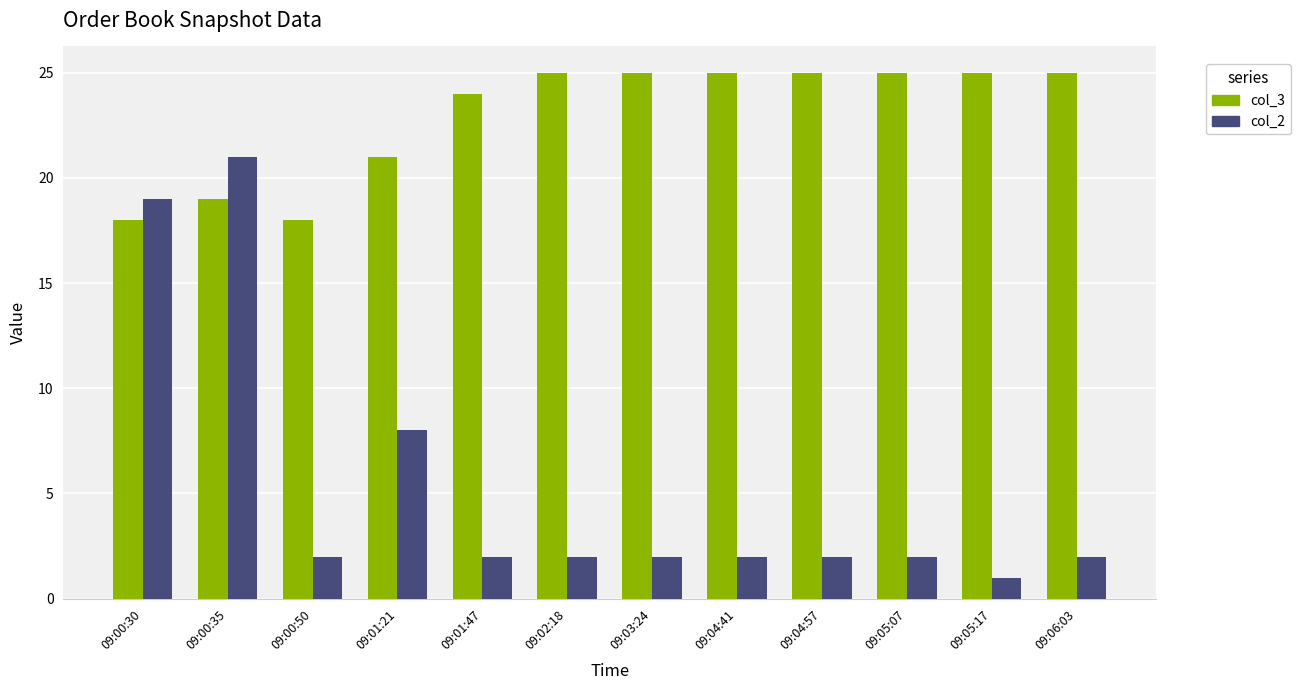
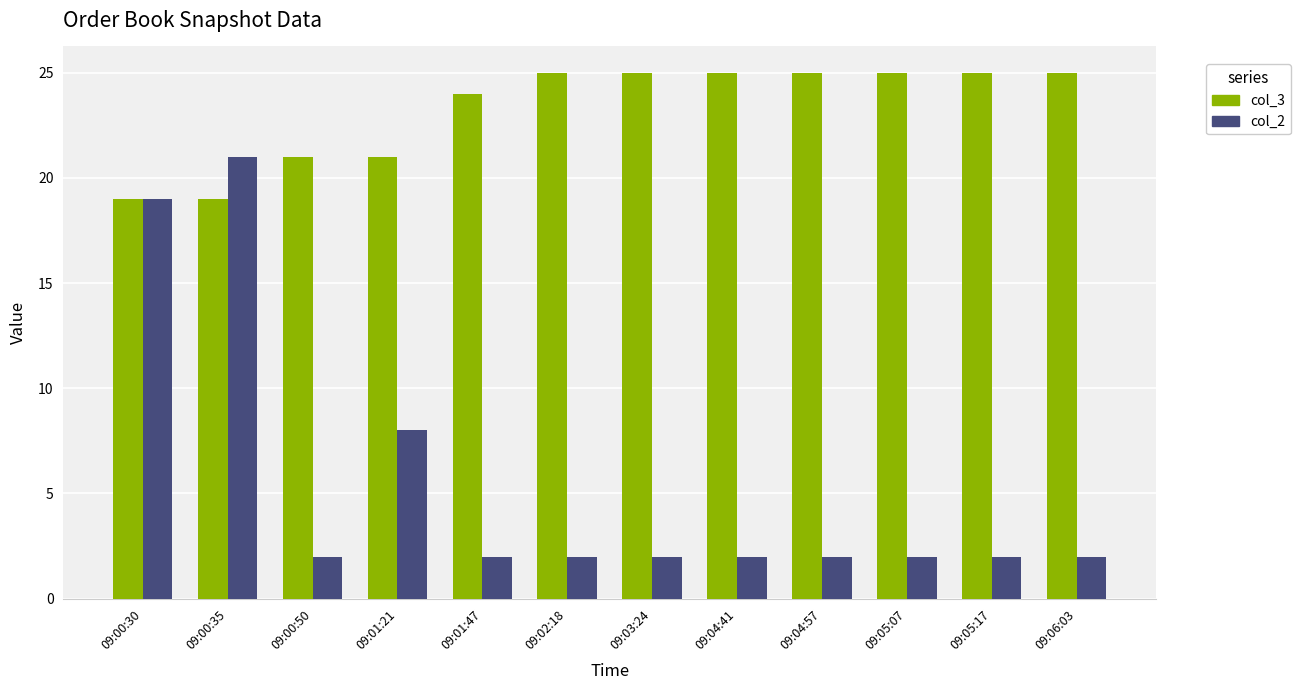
col_3, 09:00:30: 18 -> 19
col_3, 09:00:50: 18 -> 21
col_2, 09:05:17: 1 -> 2
